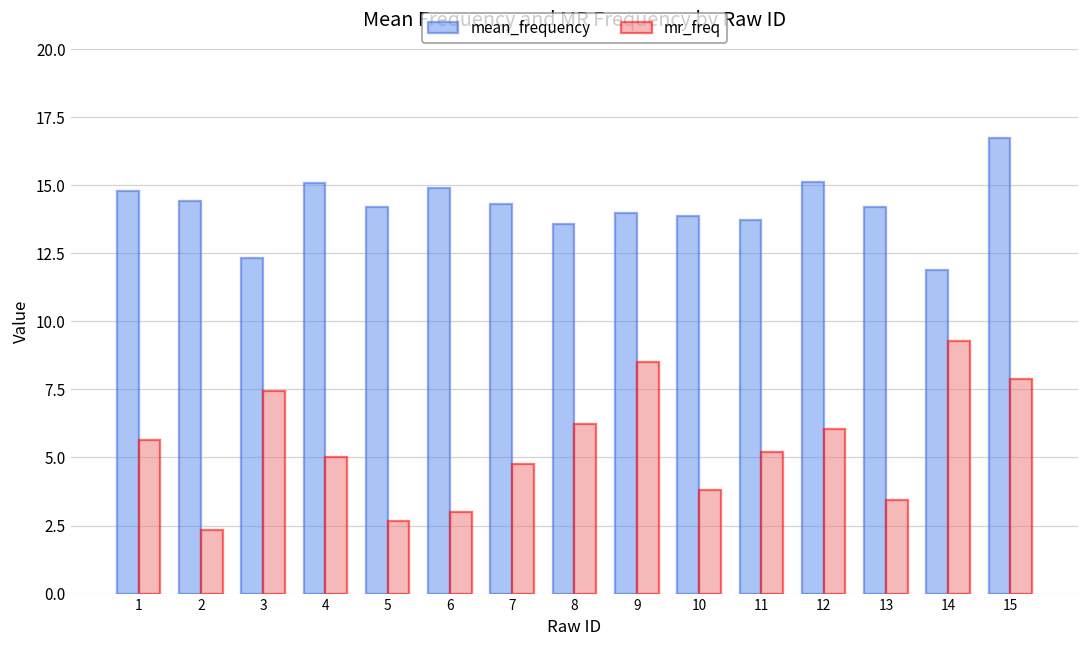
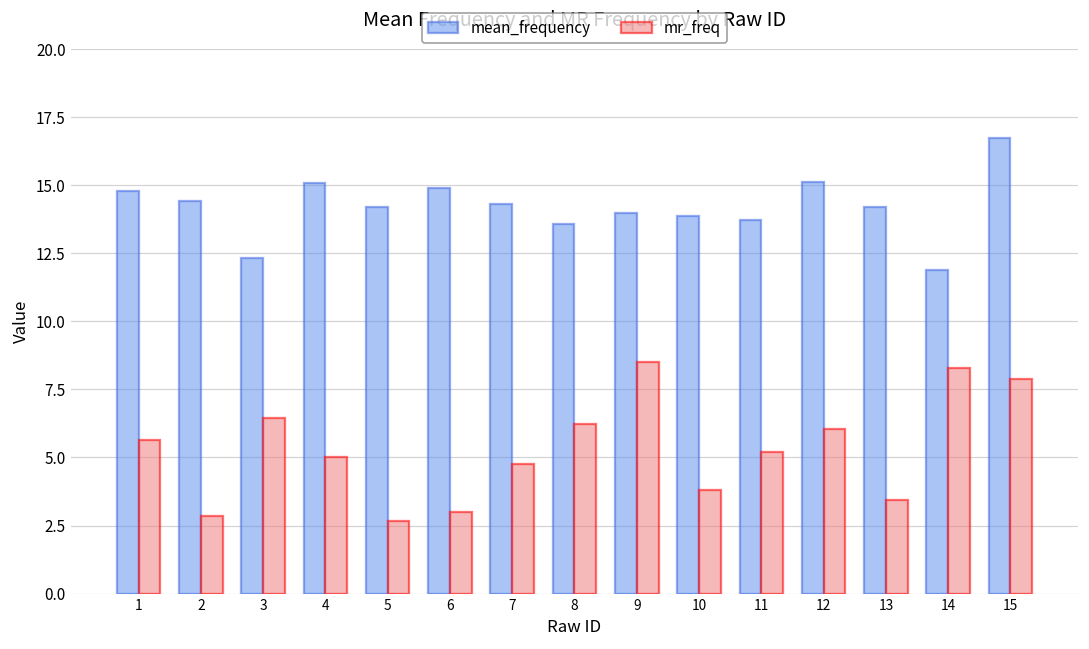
mr_freq, 2: 2.3 -> 2.9
mr_freq, 3: 7.4 -> 6.4
mr_freq, 14: 9.3 -> 8.3
